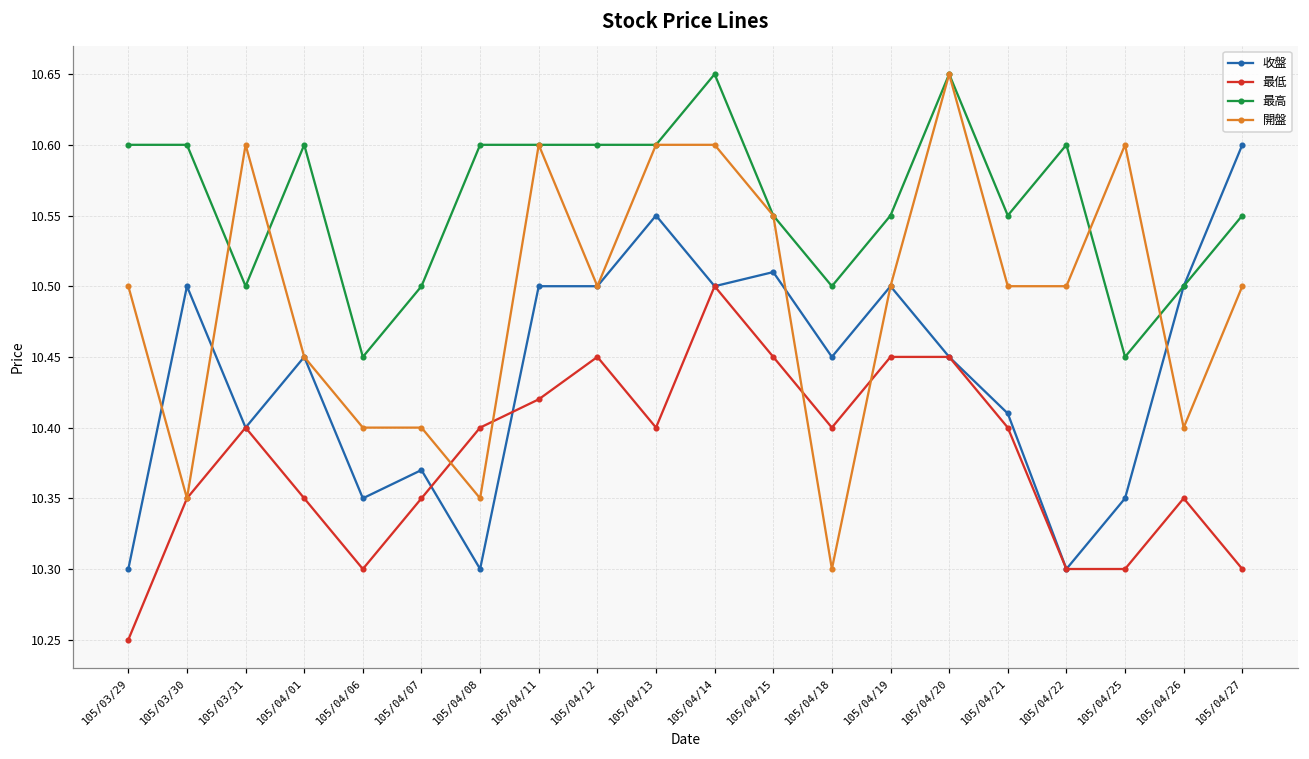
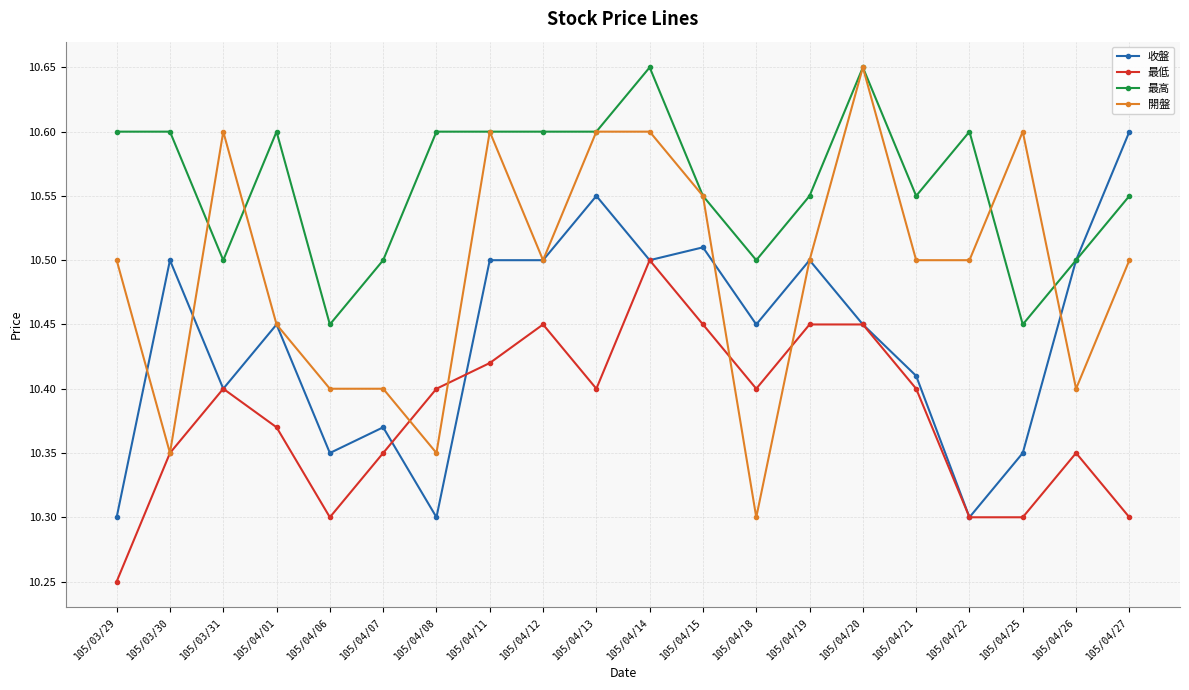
最低, 105/04/01: 10.35 -> 10.37
